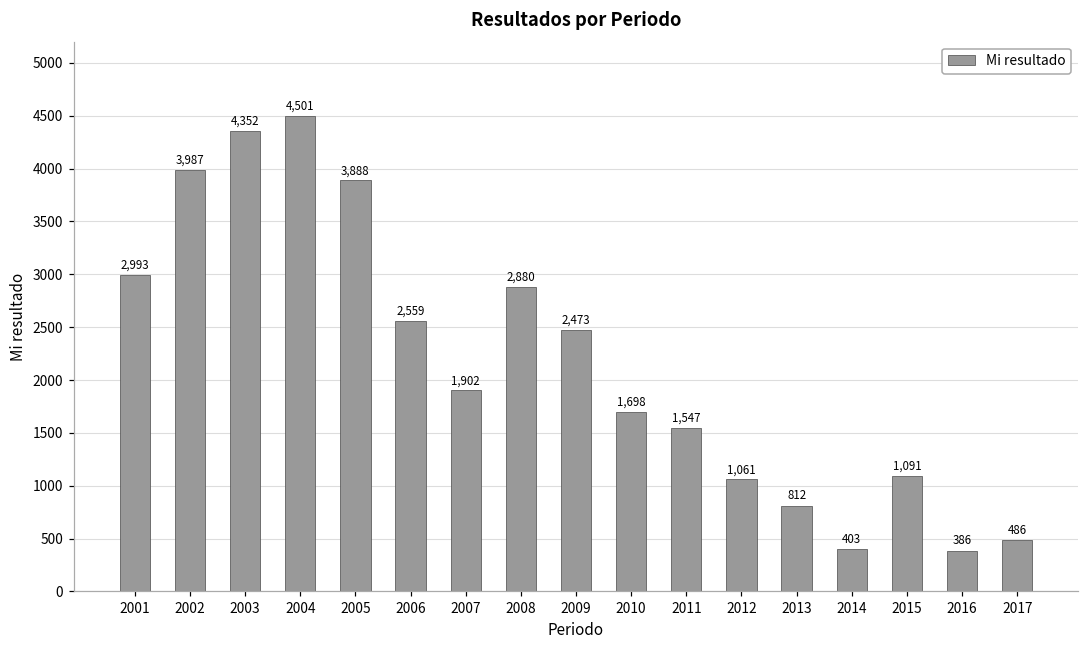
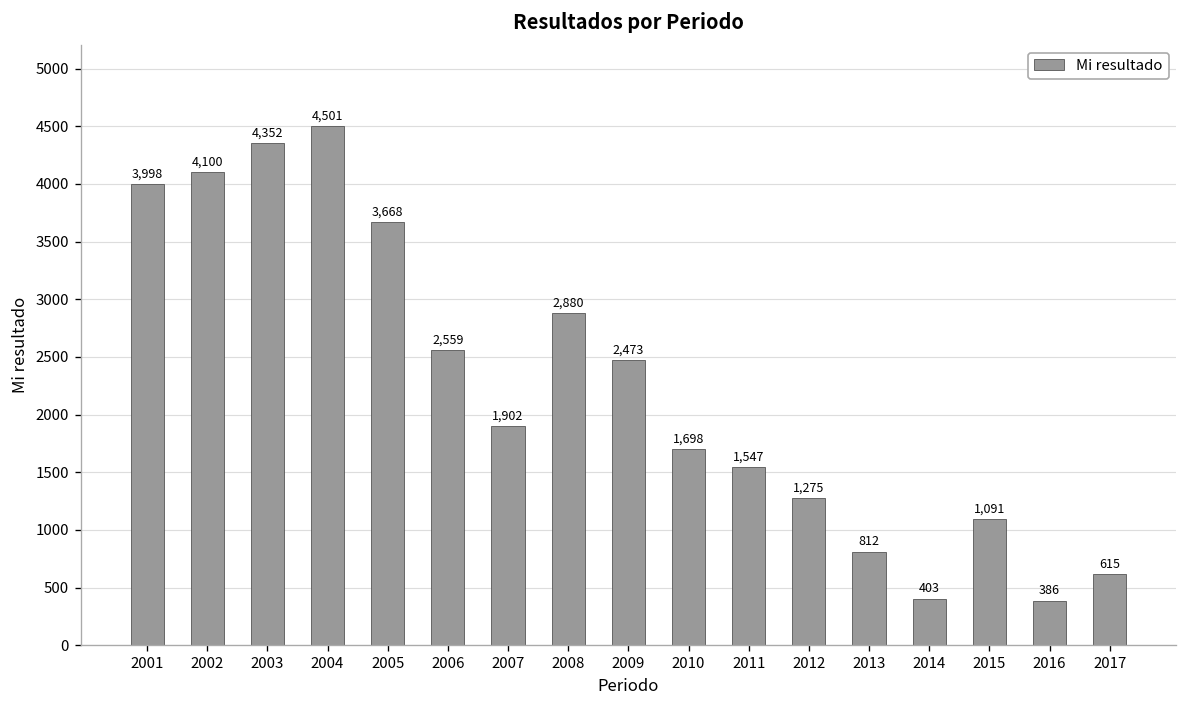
2001: 2,993 -> 3,998
2002: 3,987 -> 4,100
2005: 3,888 -> 3,668
2012: 1,061 -> 1,275
2017: 486 -> 615
